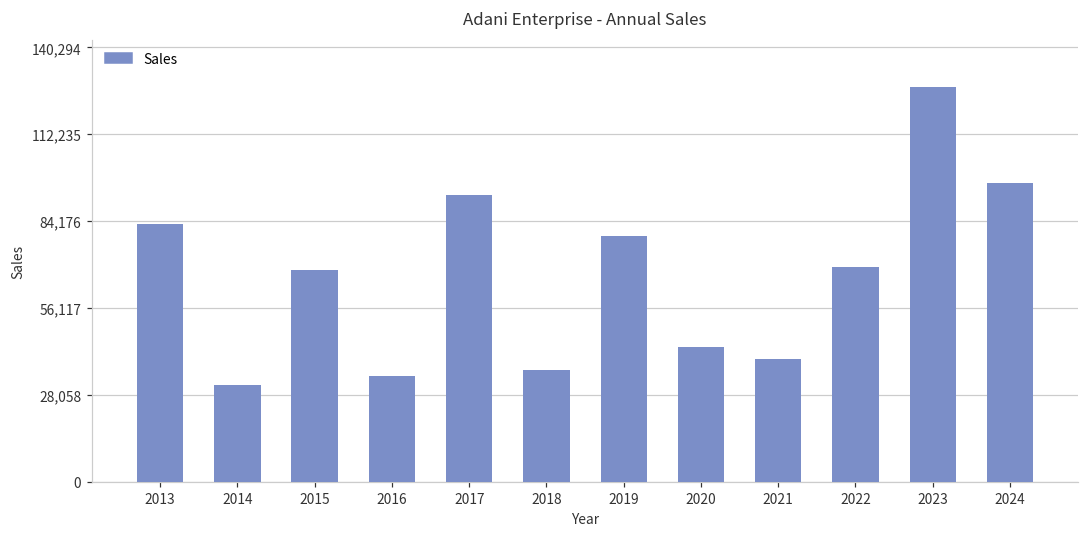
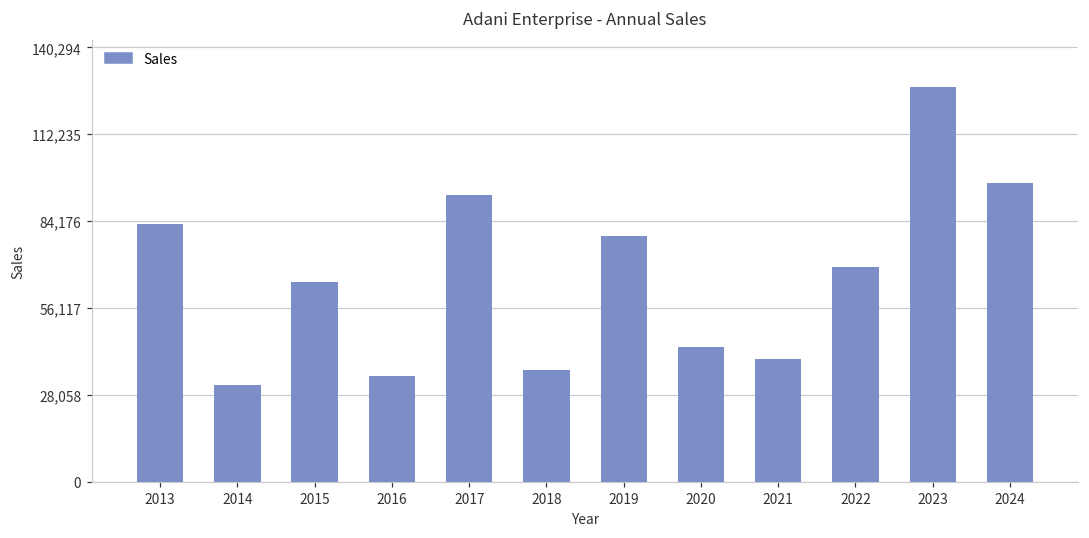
2015: 69,000 -> 64,000
